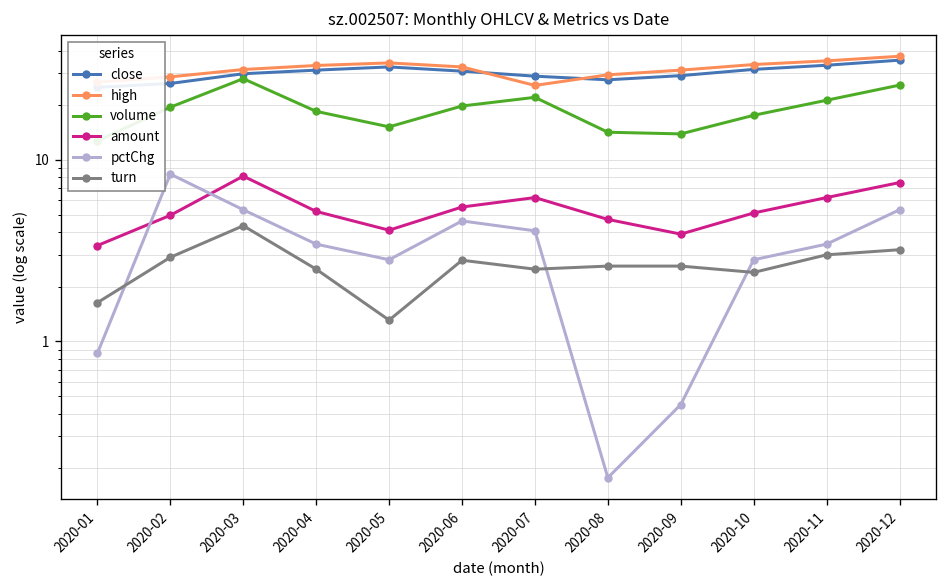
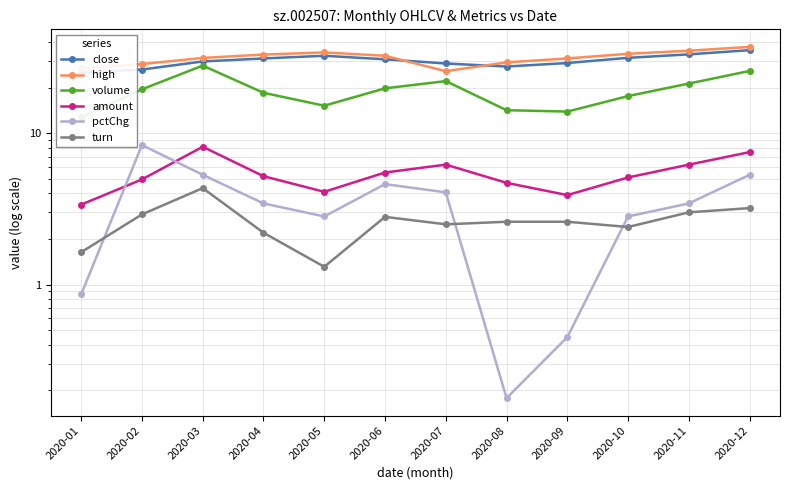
turn, 2020-04: 2.5 -> 2.2
